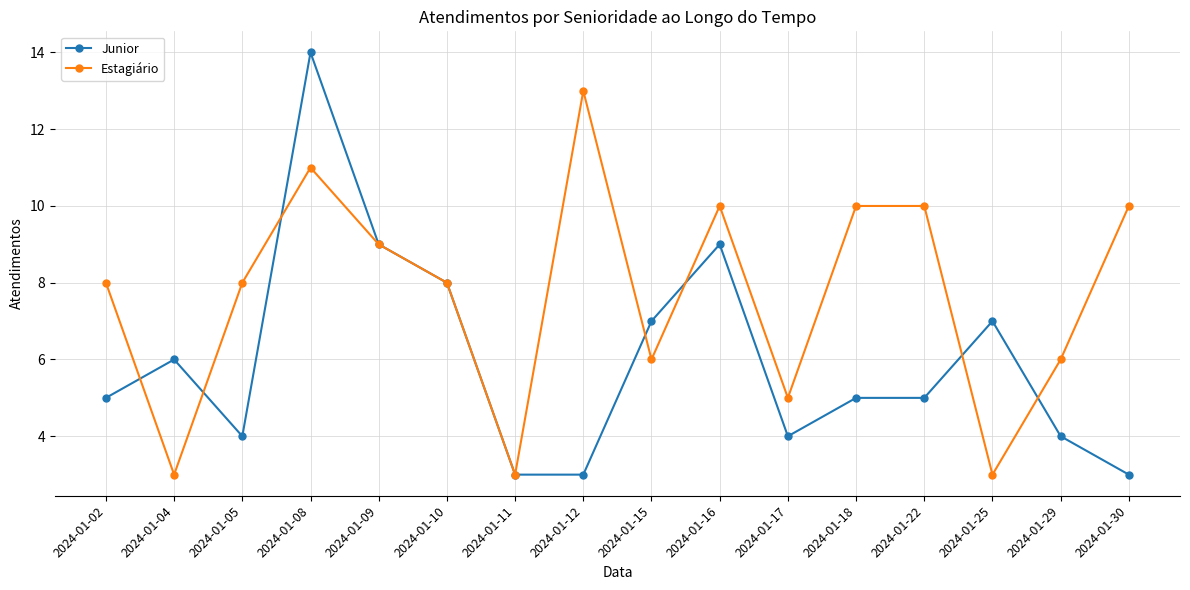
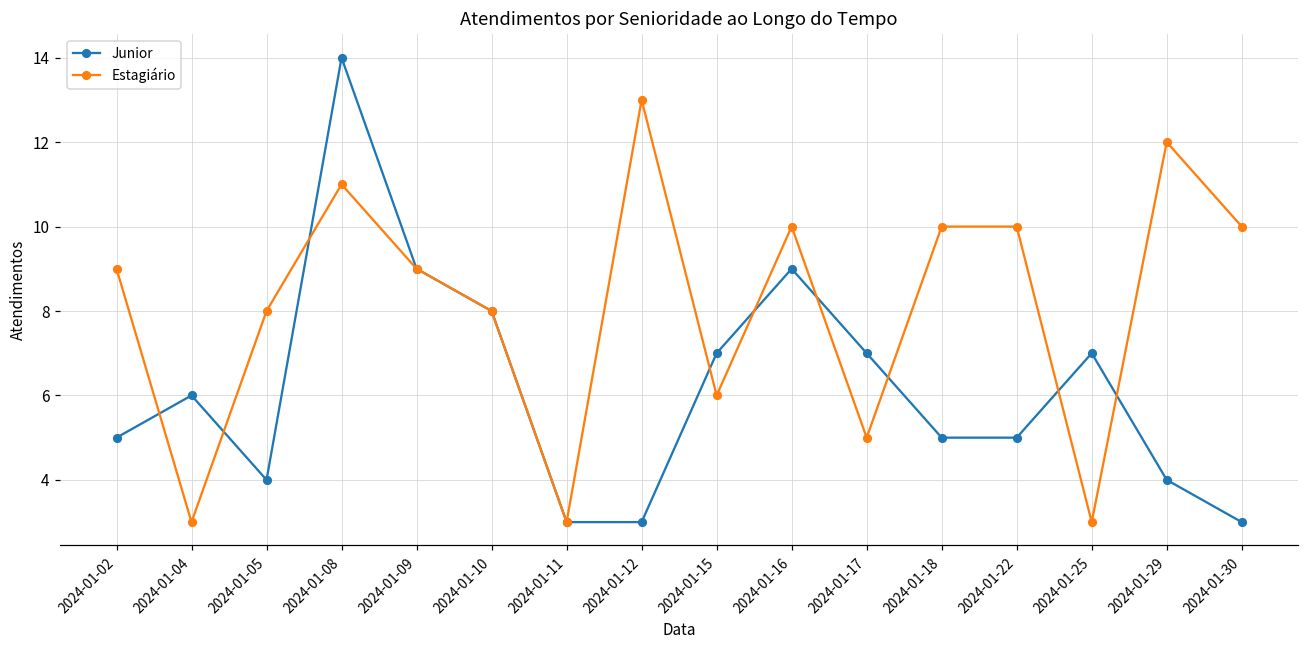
Estagiário, 2024-01-02: 8 -> 9
Junior, 2024-01-17: 4 -> 7
Estagiário, 2024-01-29: 6 -> 12
